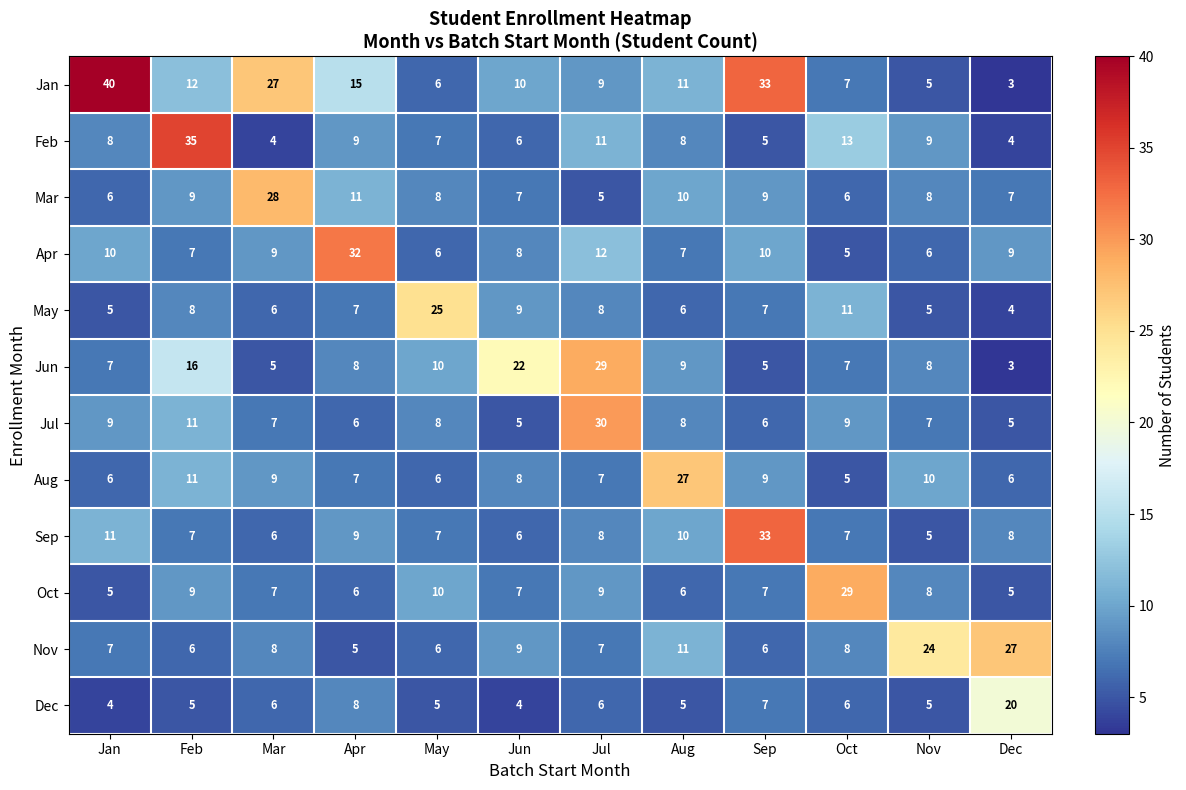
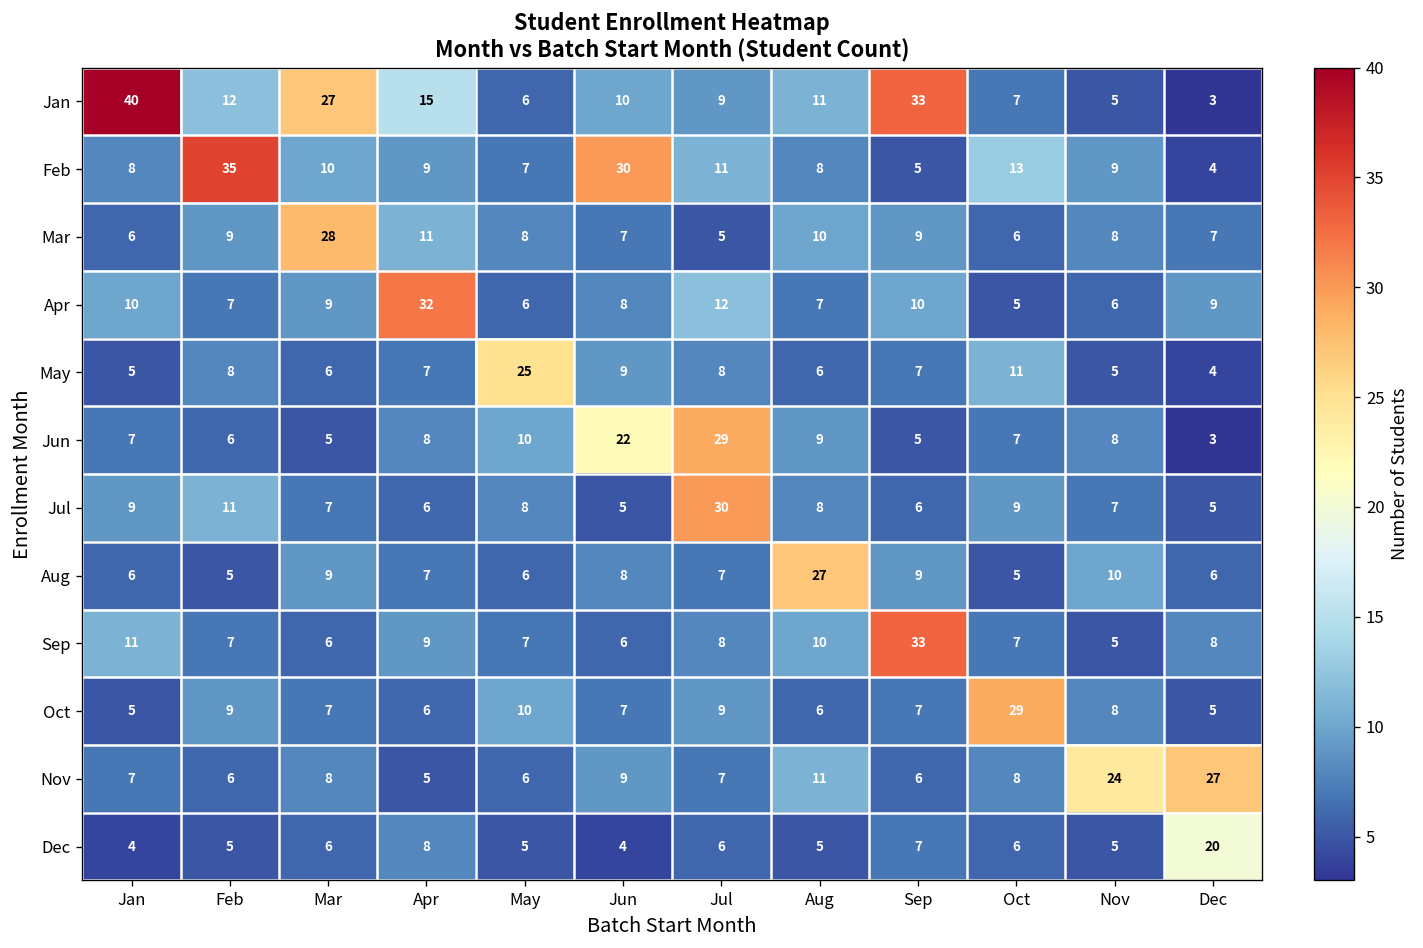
Feb, Mar: 4 -> 10
Feb, Jun: 6 -> 30
Jun, Feb: 16 -> 6
Aug, Feb: 11 -> 5
